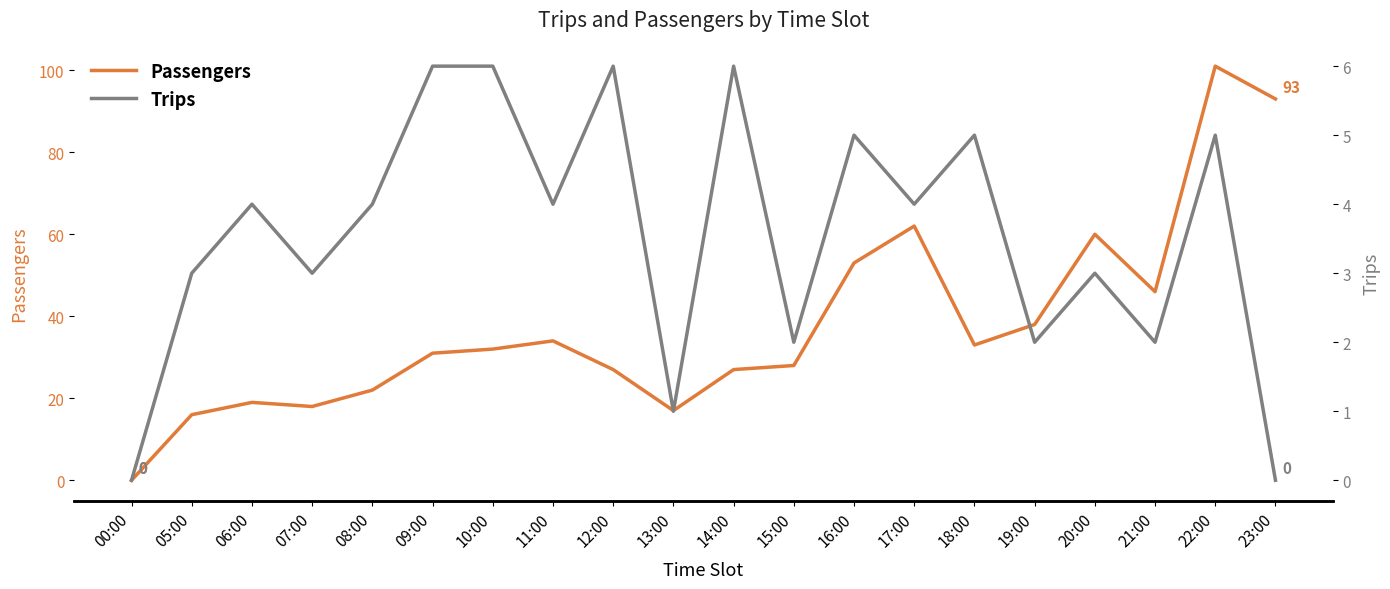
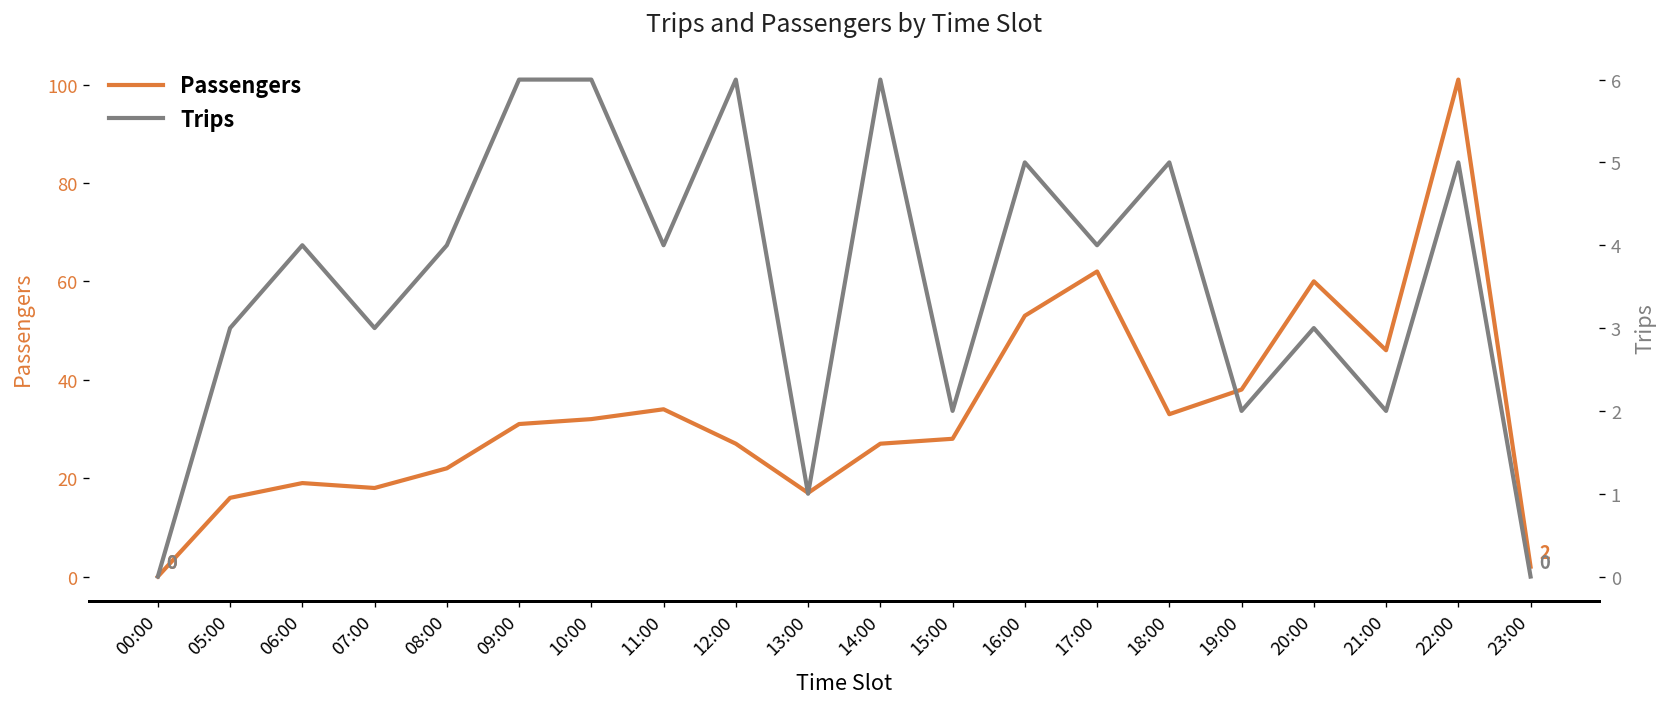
Passengers, 23:00: 93 -> 2
